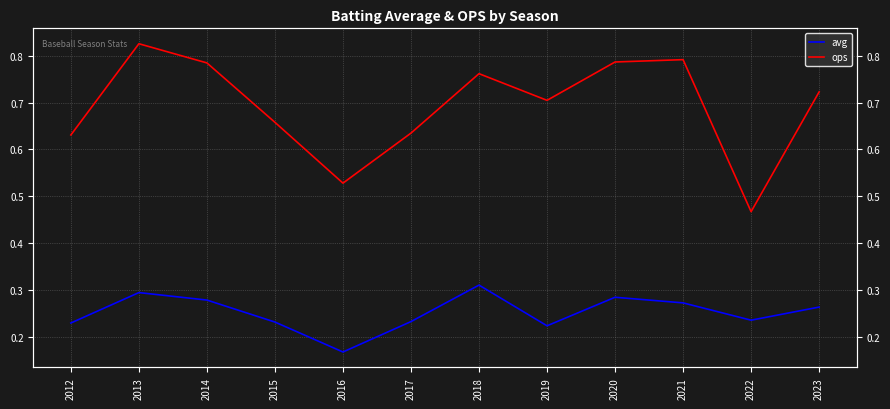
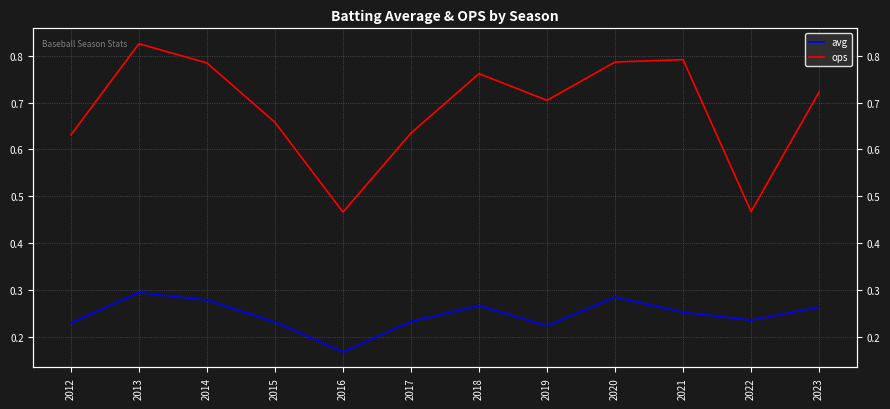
ops, 2016: 0.53 -> 0.47
avg, 2018: 0.31 -> 0.27
avg, 2021: 0.27 -> 0.25
